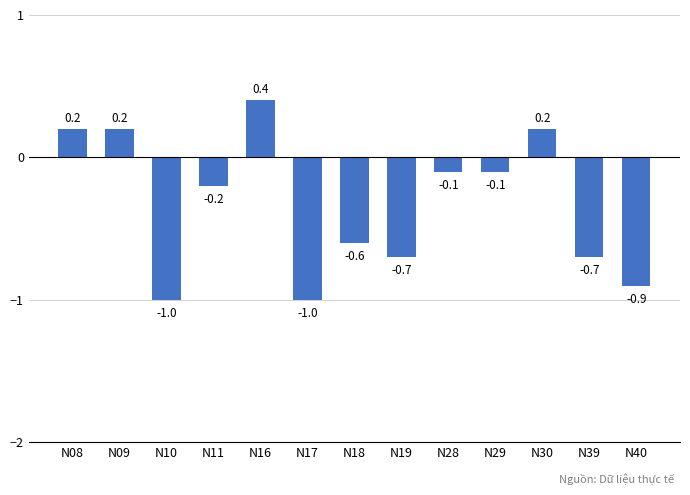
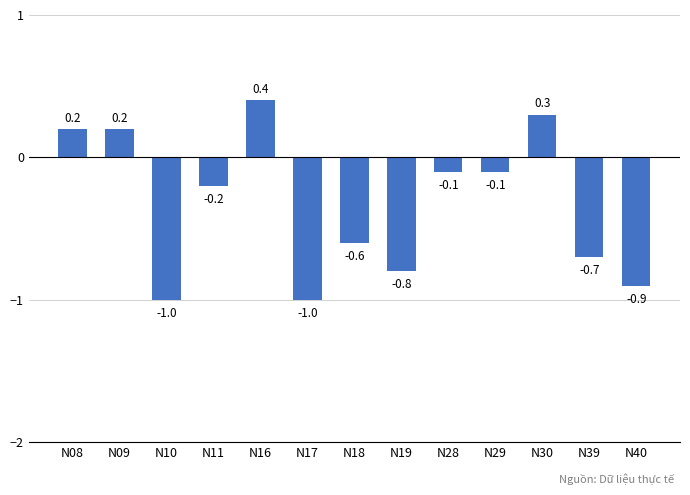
N19: -0.7 -> -0.8
N30: 0.2 -> 0.3
